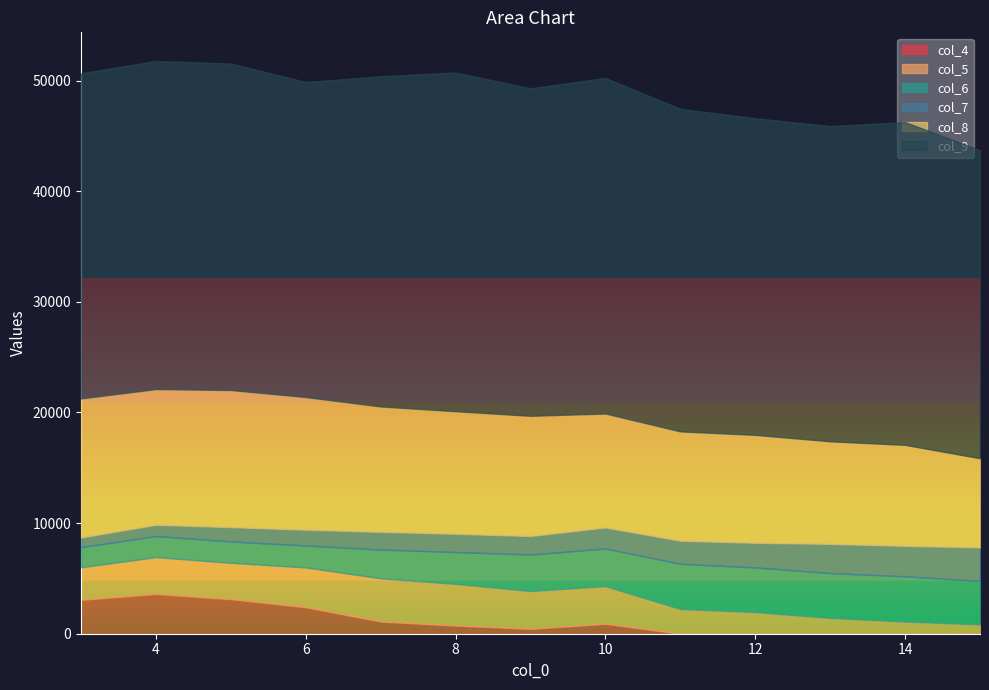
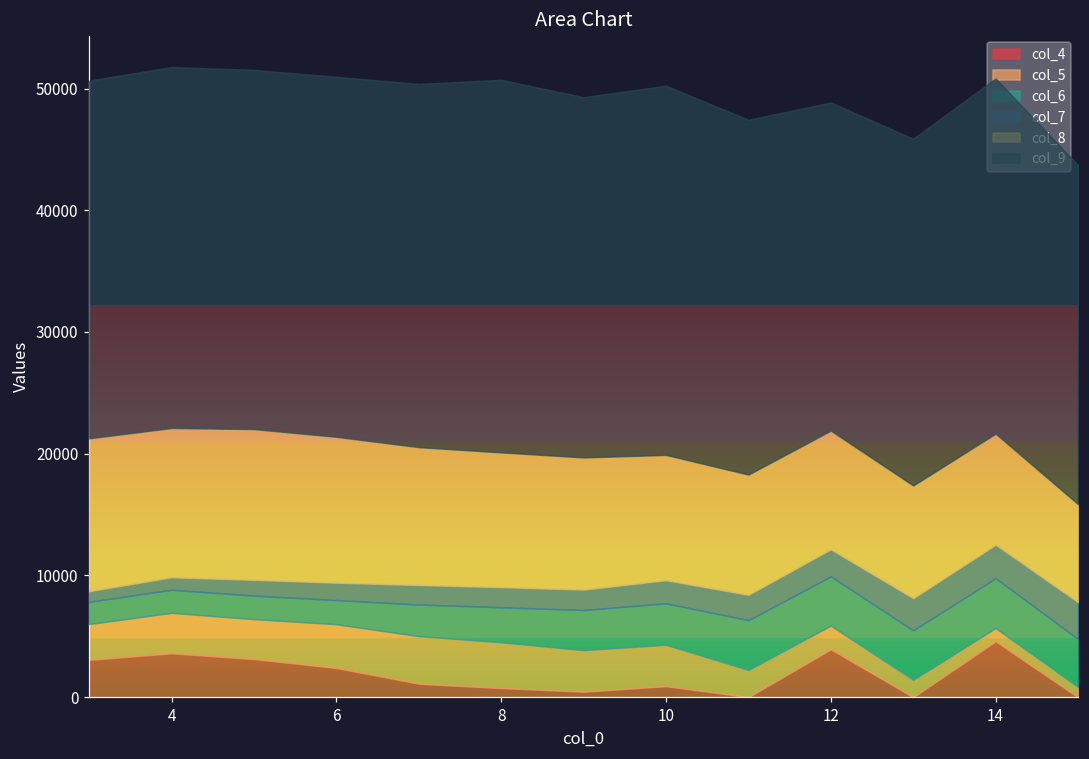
col_9, 6: 28500 -> 29600
col_4, 12: 0 -> 3900
col_9, 12: 28600 -> 27000
col_4, 14: 0 -> 4600
